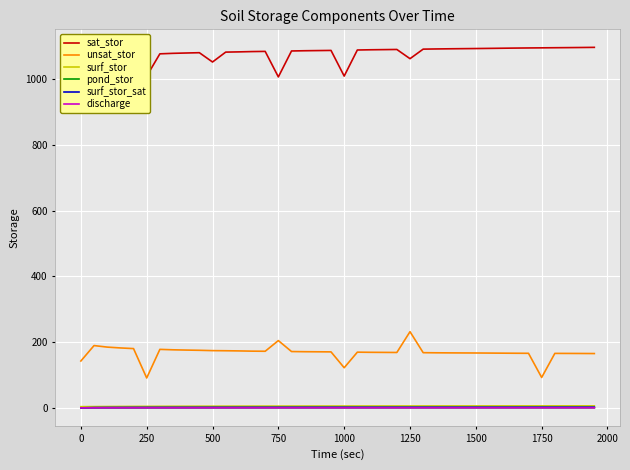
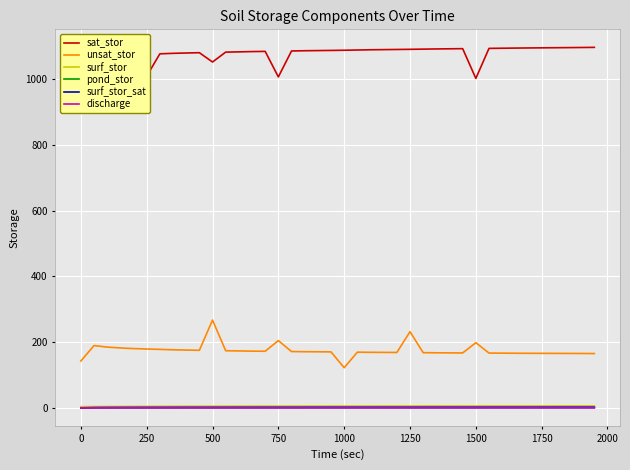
unsat_stor, 250: 90 -> 180
unsat_stor, 500: 170 -> 270
sat_stor, 1000: 1010 -> 1090
sat_stor, 1250: 1060 -> 1090
sat_stor, 1500: 1090 -> 1000
unsat_stor, 1500: 170 -> 200
unsat_stor, 1750: 90 -> 170
